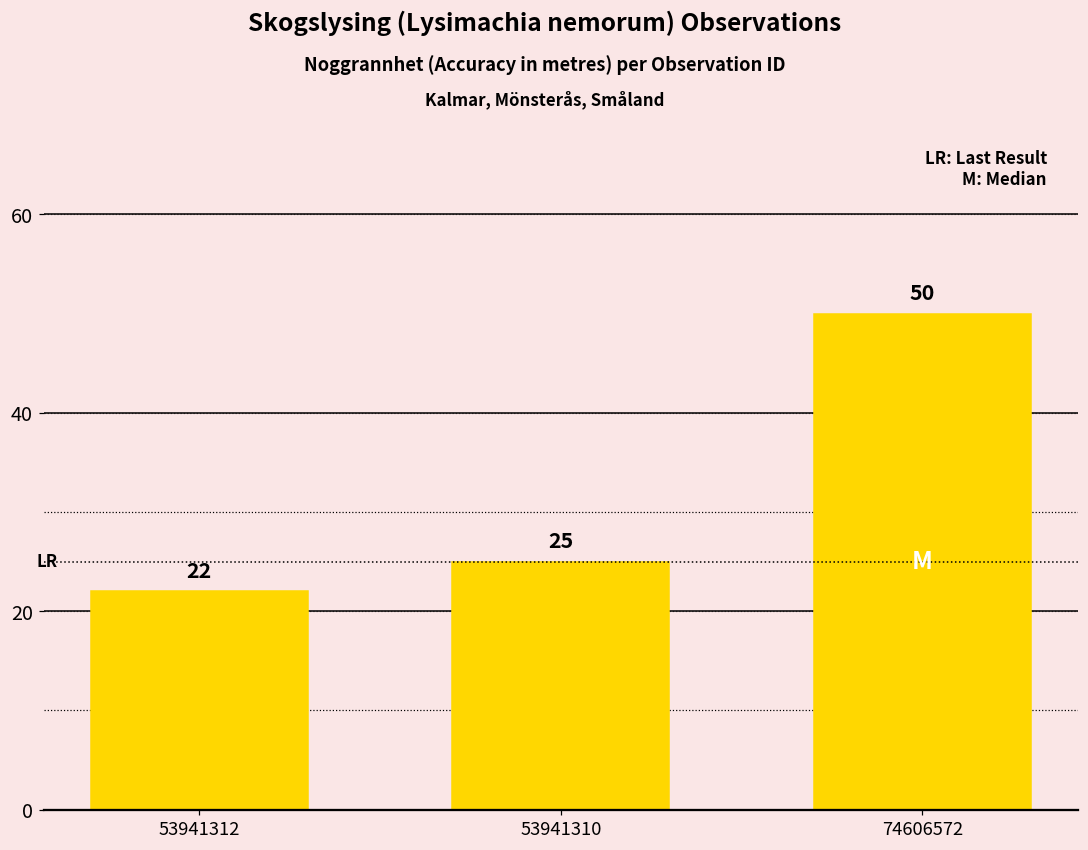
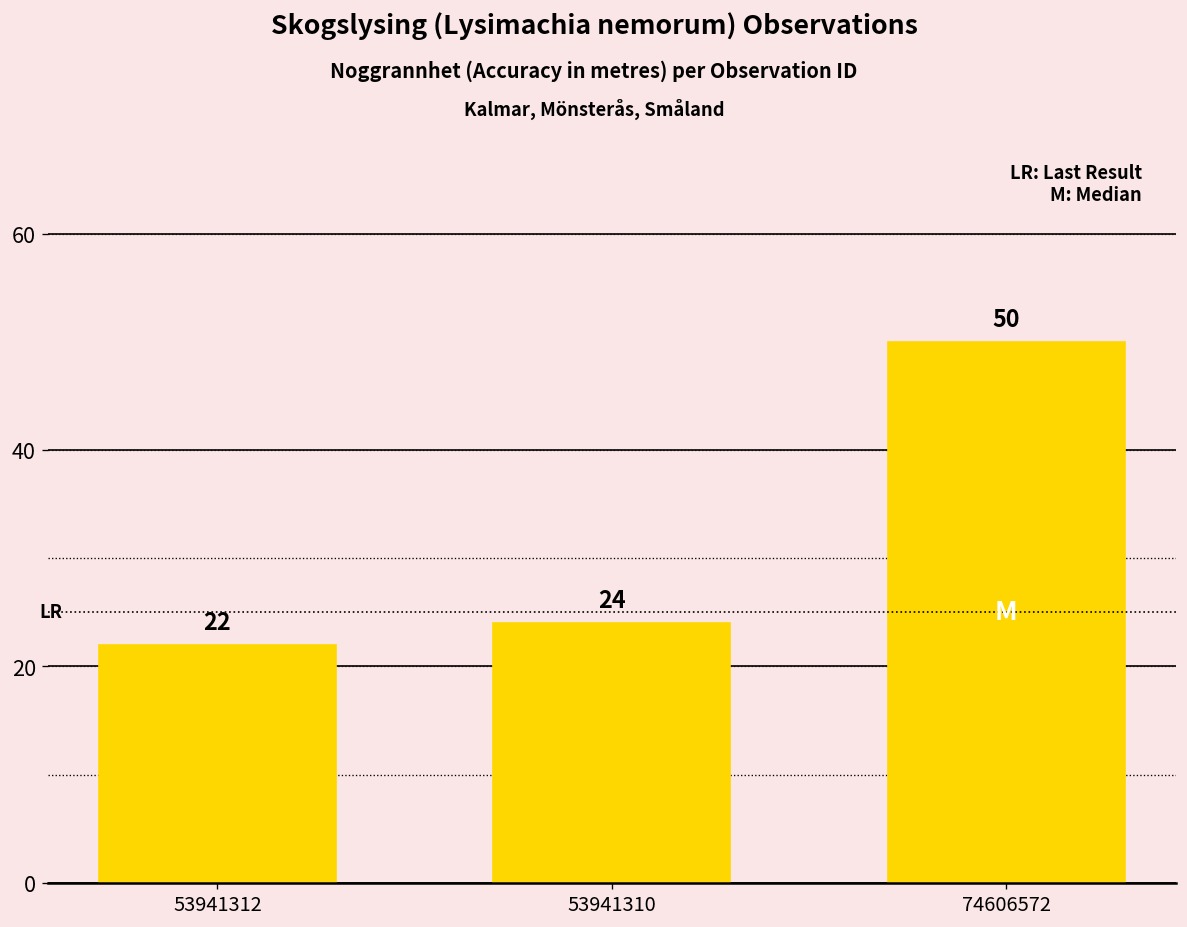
53941310: 25 -> 24
